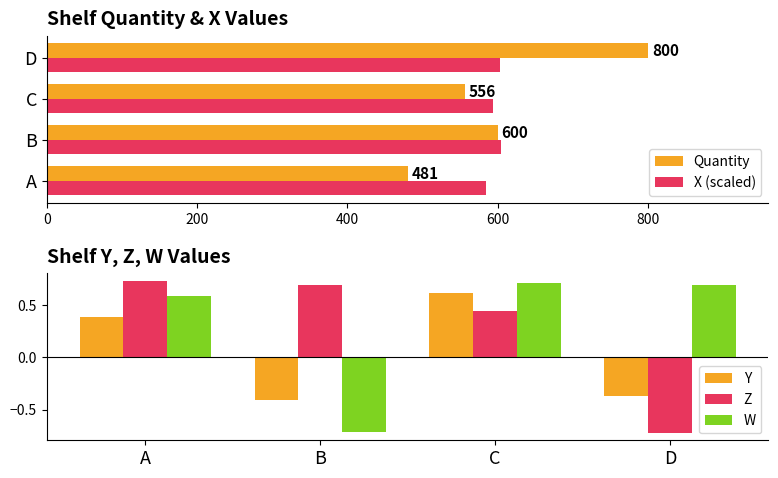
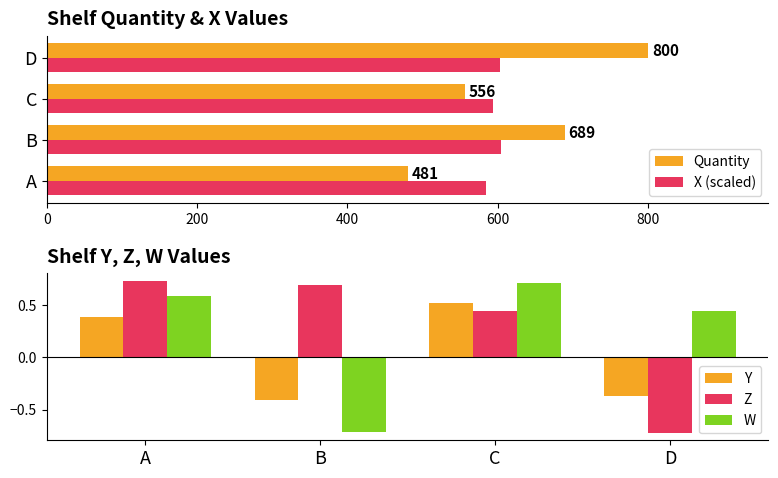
Shelf Quantity & X Values, Quantity, B: 600 -> 689
Shelf Y, Z, W Values, Y, C: 0.62 -> 0.52
Shelf Y, Z, W Values, W, D: 0.69 -> 0.45
